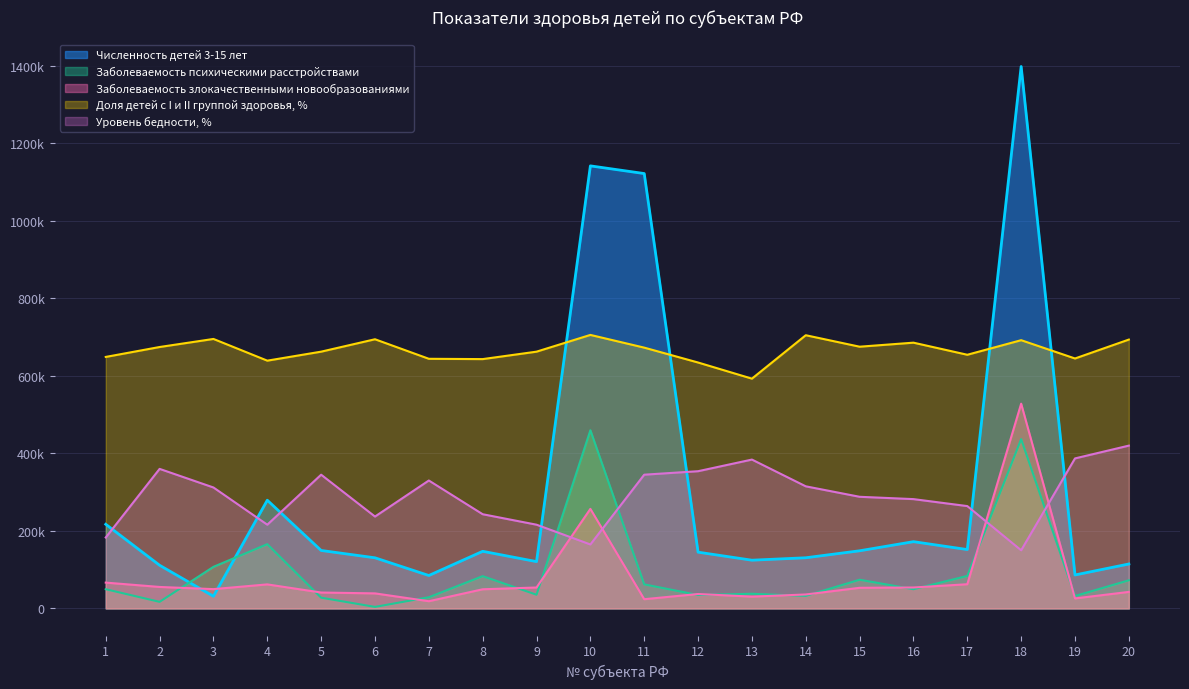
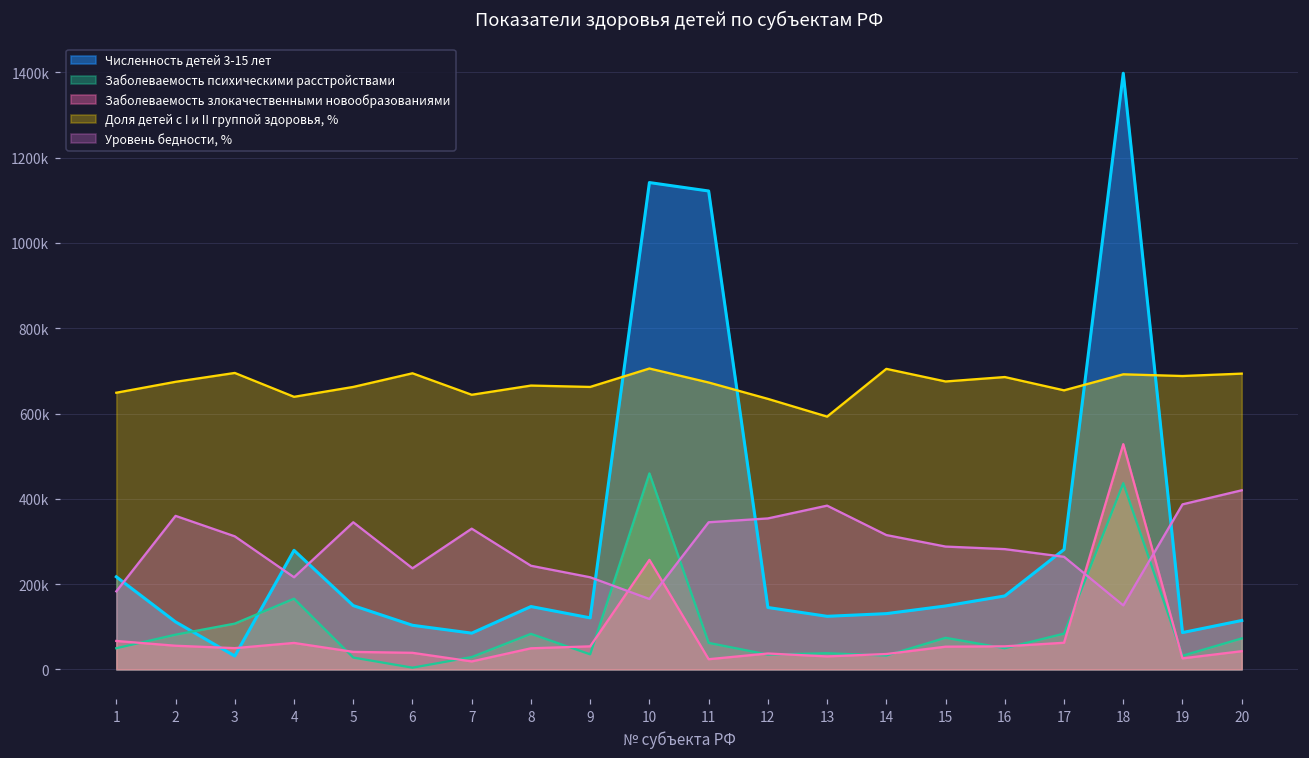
Заболеваемость психическими расстройствами, 2: 20000 -> 80000
Численность детей 3-15 лет, 6: 130000 -> 100000
Доля детей с I и II группой здоровья, %, 8: 640000 -> 670000
Численность детей 3-15 лет, 17: 150000 -> 280000
Доля детей с I и II группой здоровья, %, 19: 640000 -> 690000
